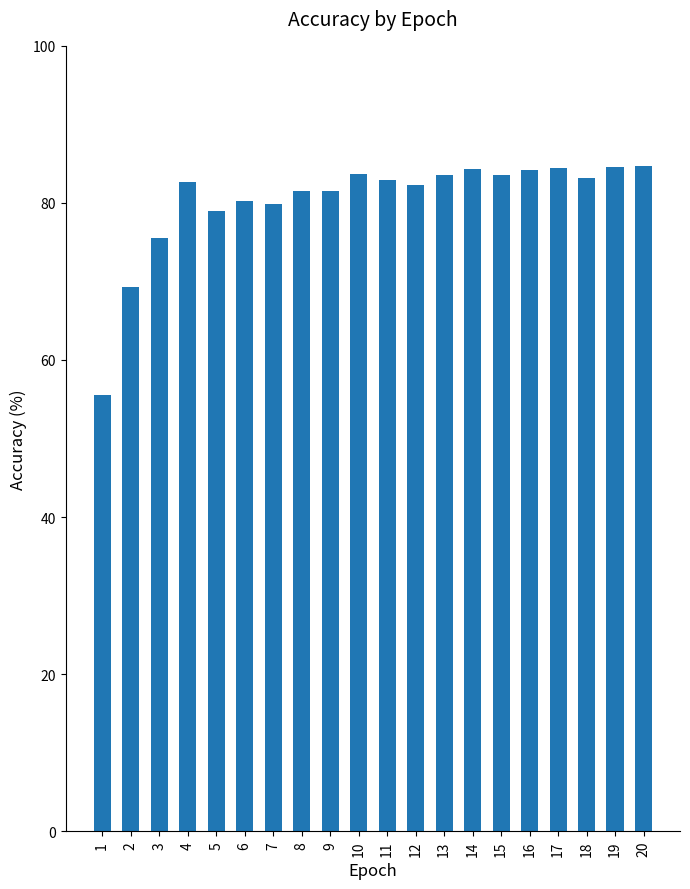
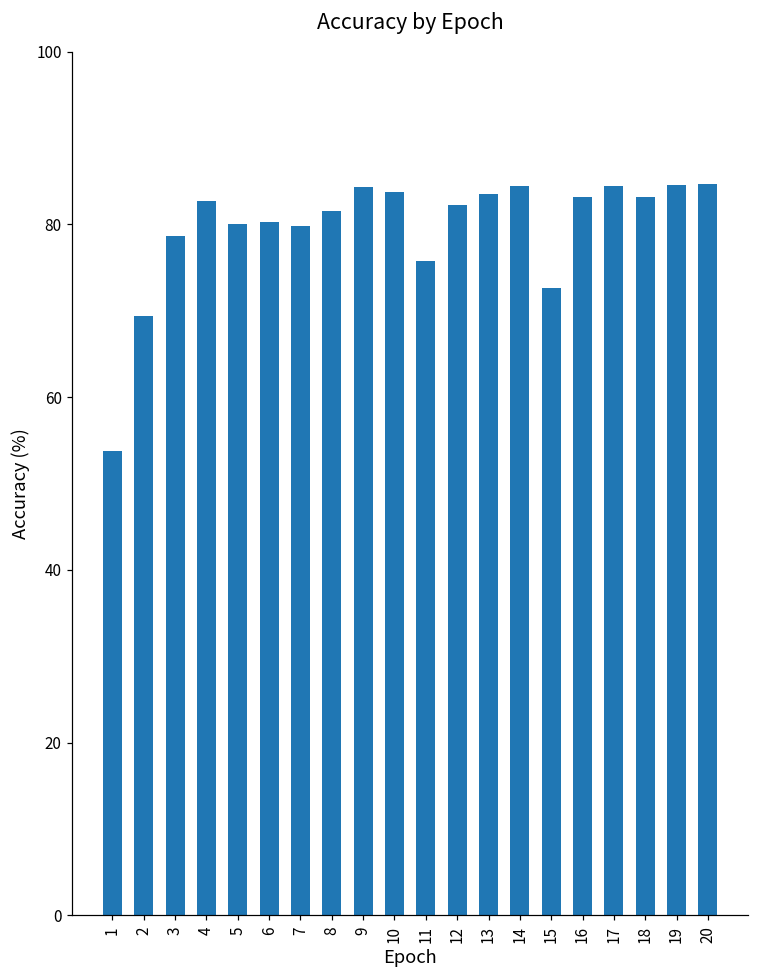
1: 56 -> 54
3: 76 -> 79
5: 79 -> 80
9: 82 -> 84
11: 83 -> 76
15: 84 -> 73
16: 84 -> 83
